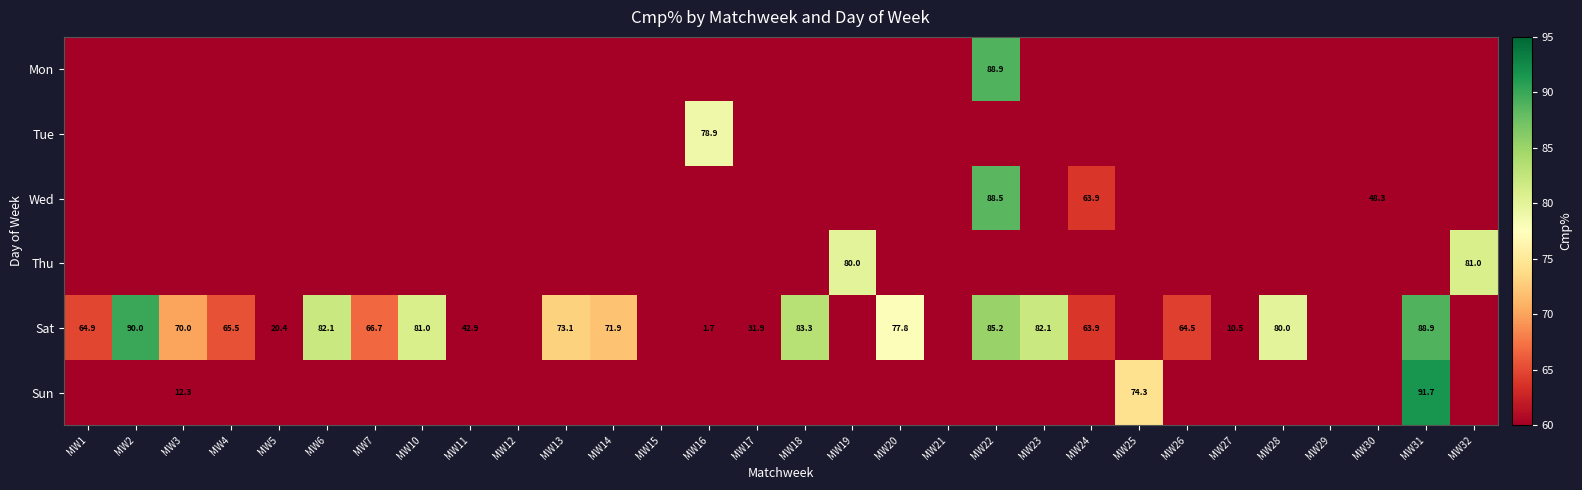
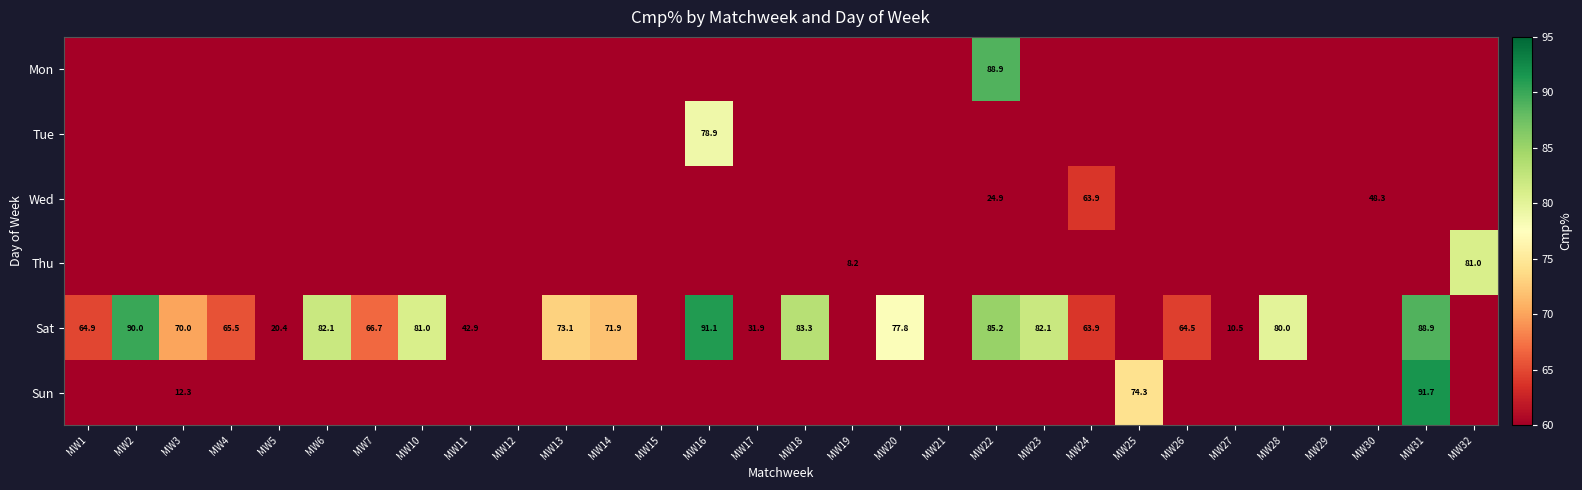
Wed, MW22: 88.5 -> 24.9
Thu, MW19: 80.0 -> 8.2
Sat, MW16: 1.7 -> 91.1
